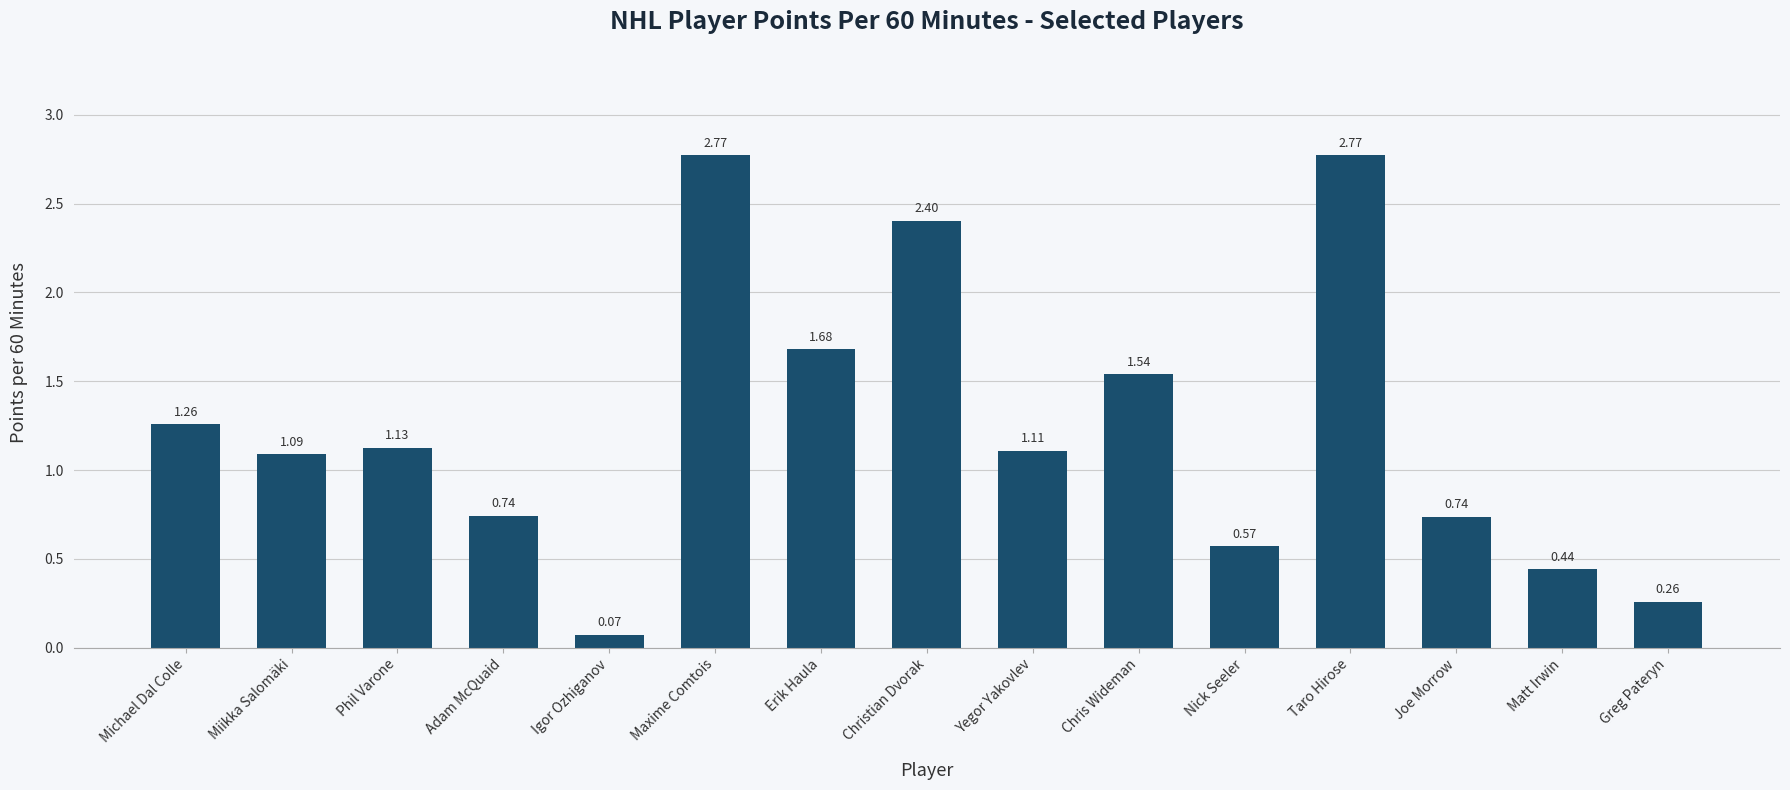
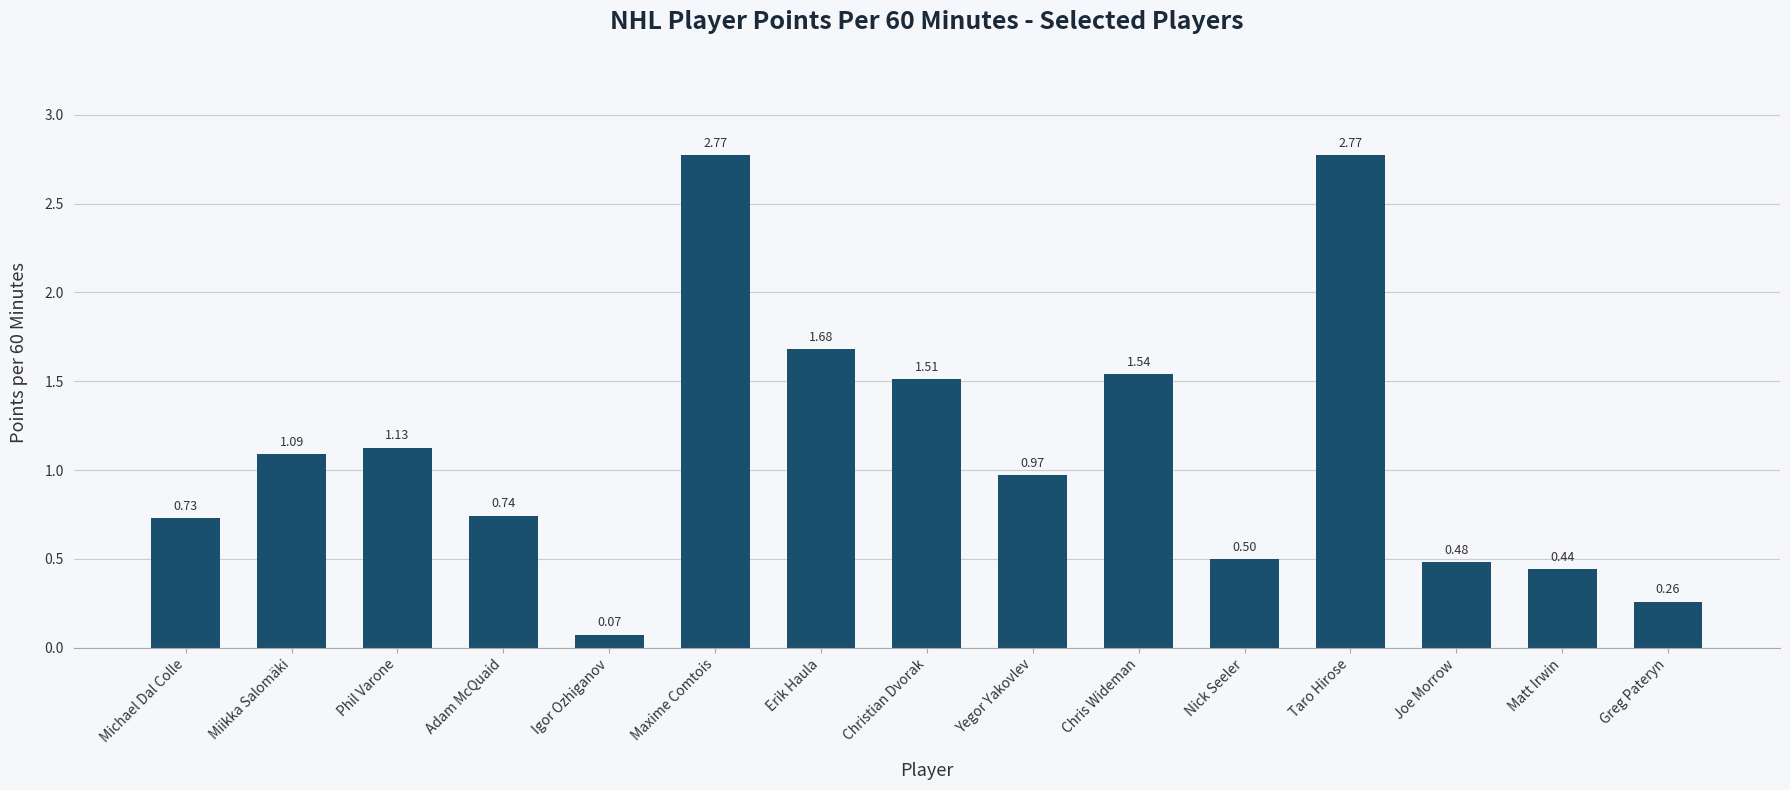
Michael Dal Colle: 1.26 -> 0.73
Christian Dvorak: 2.40 -> 1.51
Yegor Yakovlev: 1.11 -> 0.97
Nick Seeler: 0.57 -> 0.50
Joe Morrow: 0.74 -> 0.48
